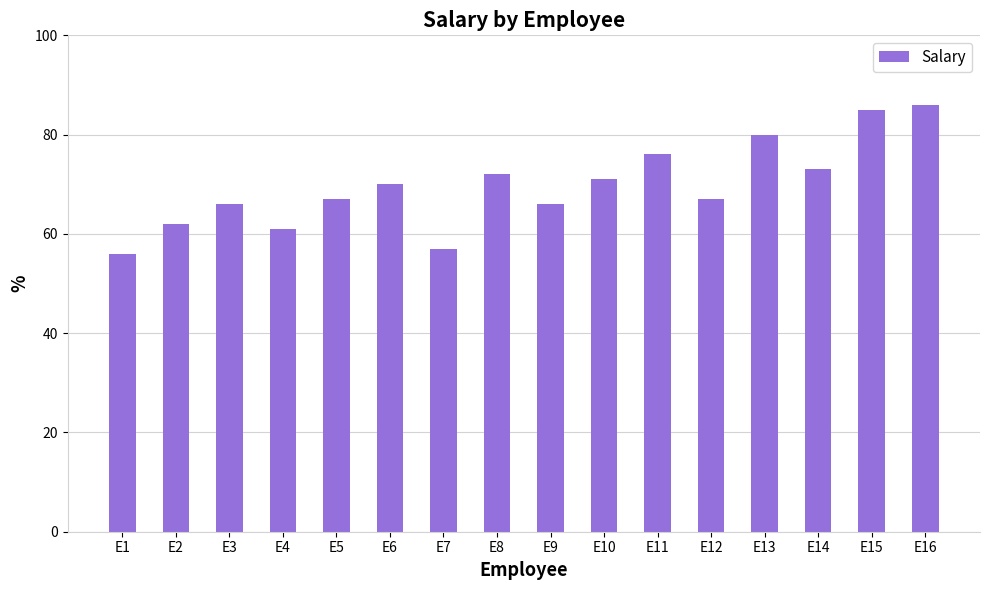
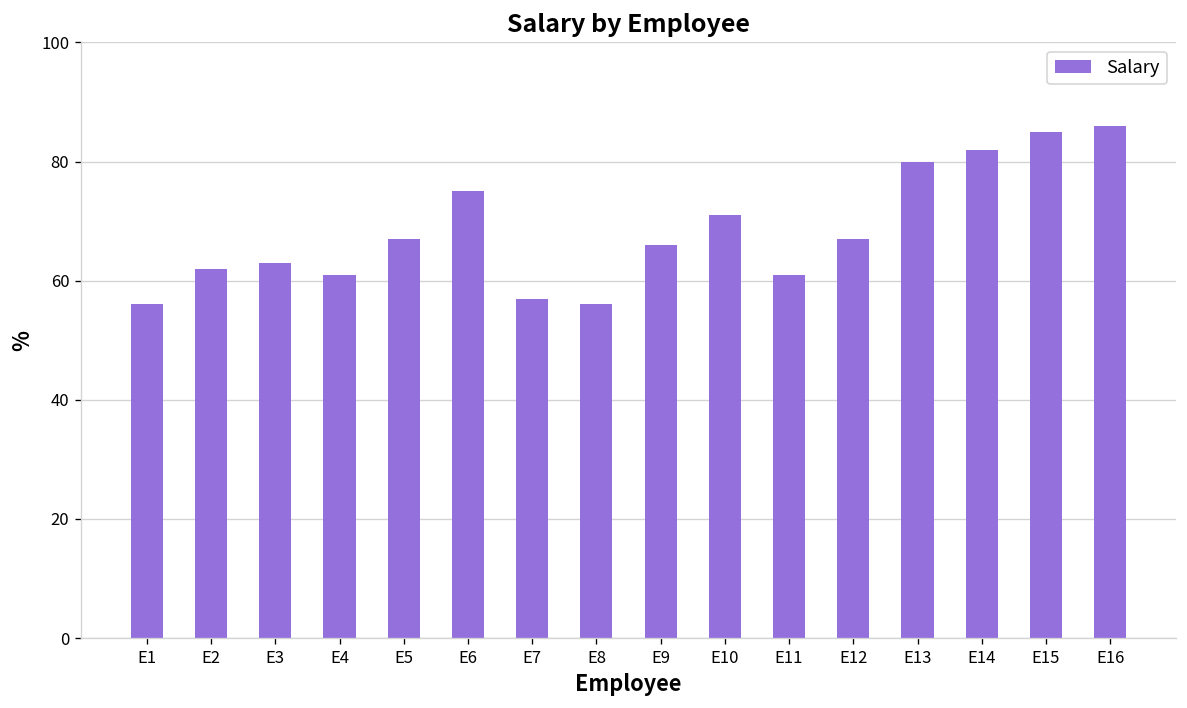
E3: 66 -> 63
E6: 70 -> 75
E8: 72 -> 56
E11: 76 -> 61
E14: 73 -> 82
